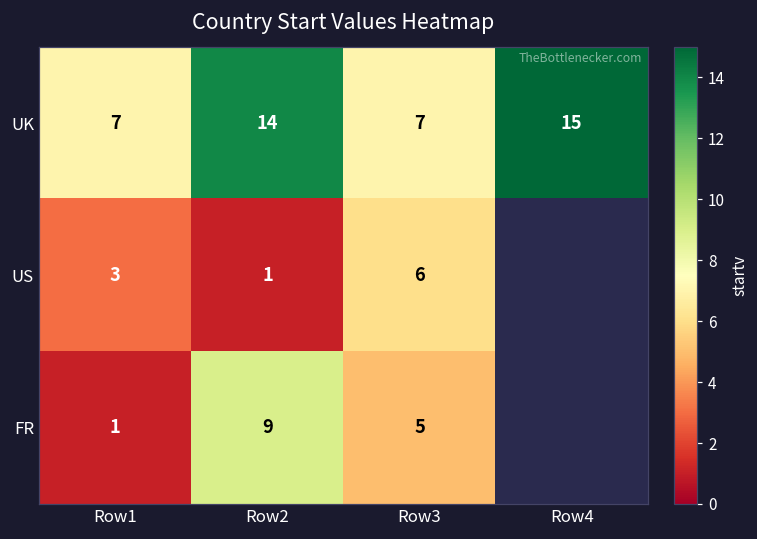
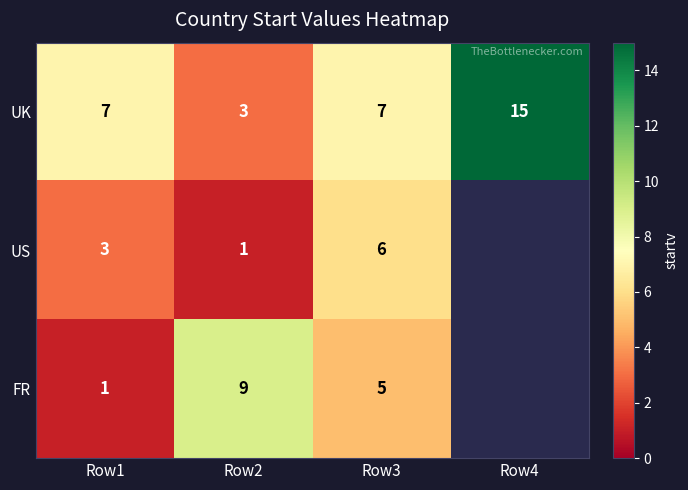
UK, Row2: 14 -> 3
